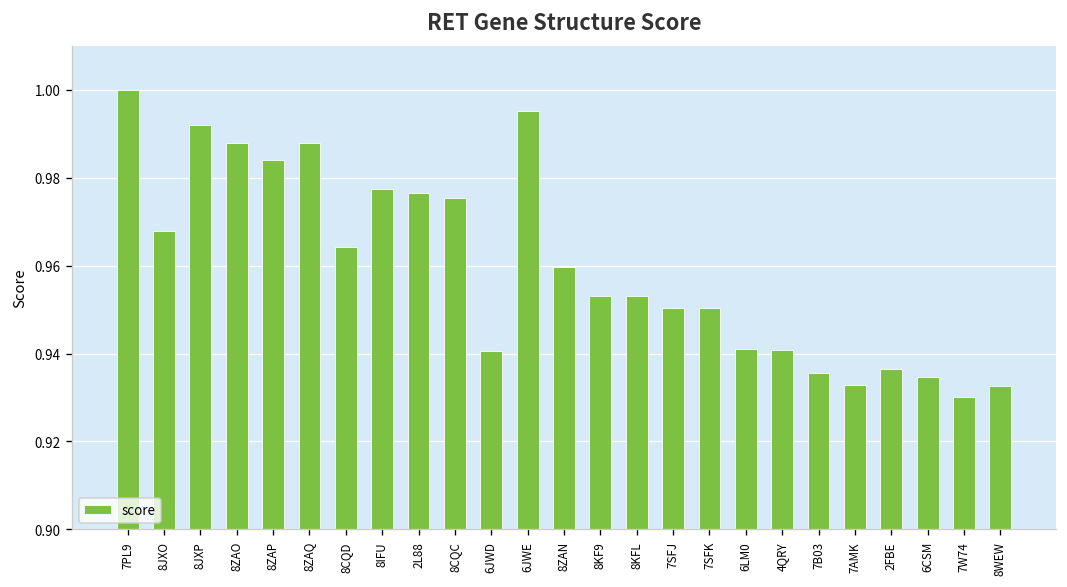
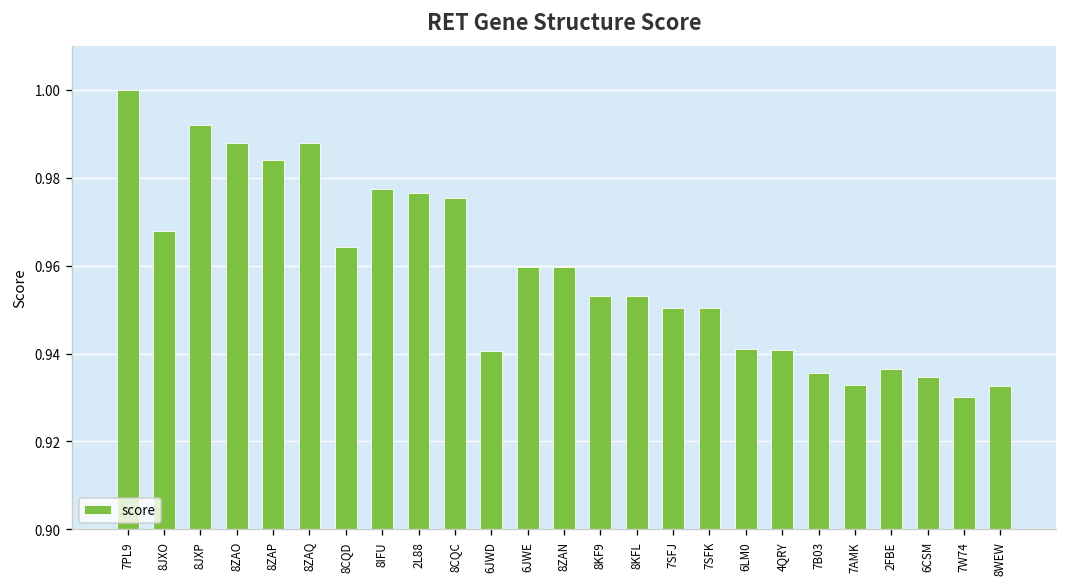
6JWE: 0.995 -> 0.960
